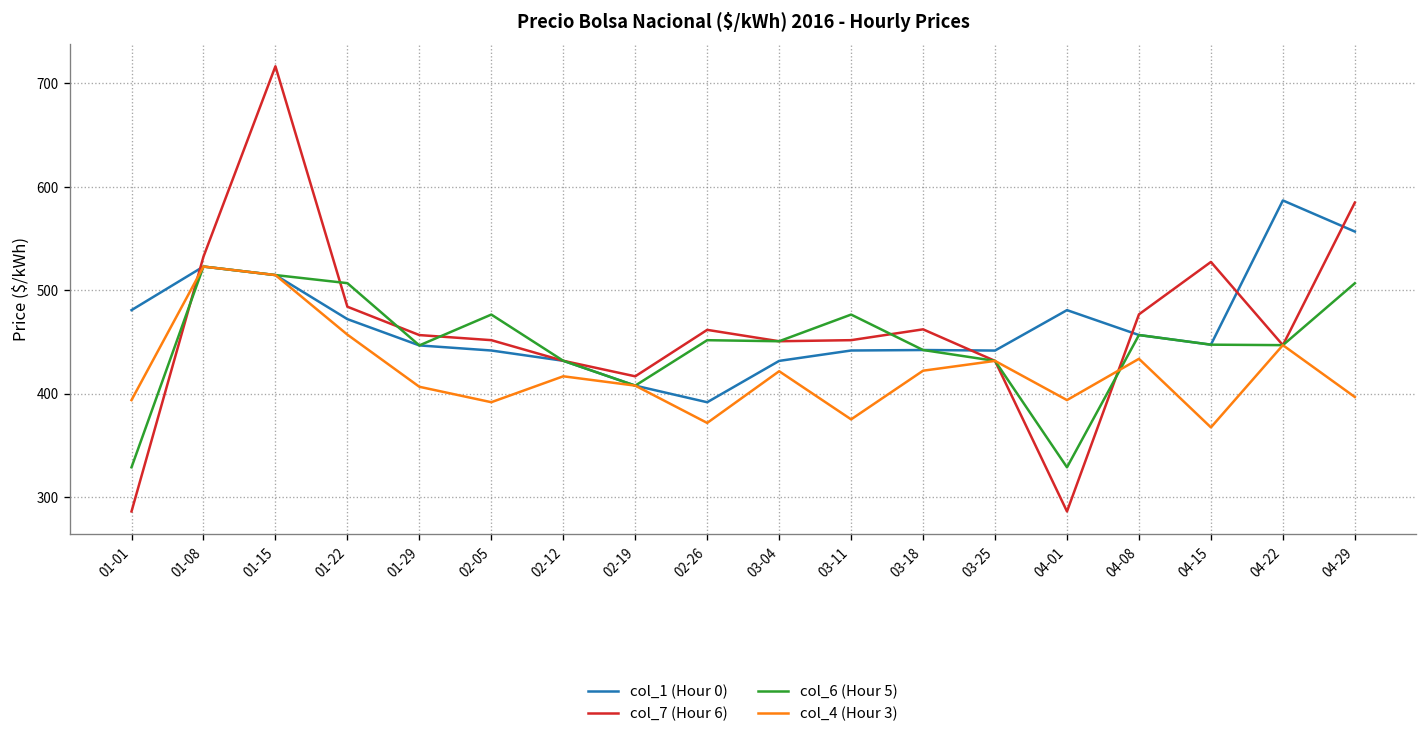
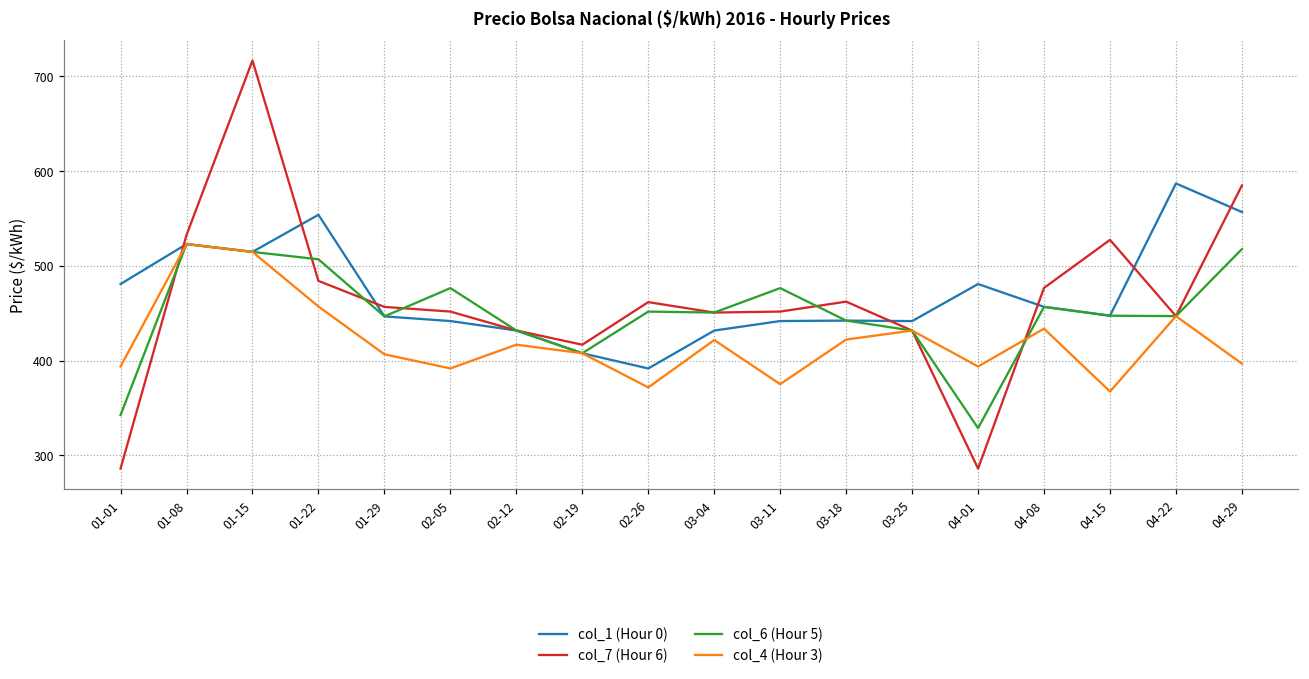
col_6 (Hour 5), 01-01: 330 -> 340
col_1 (Hour 0), 01-22: 470 -> 550
col_6 (Hour 5), 04-29: 510 -> 520
